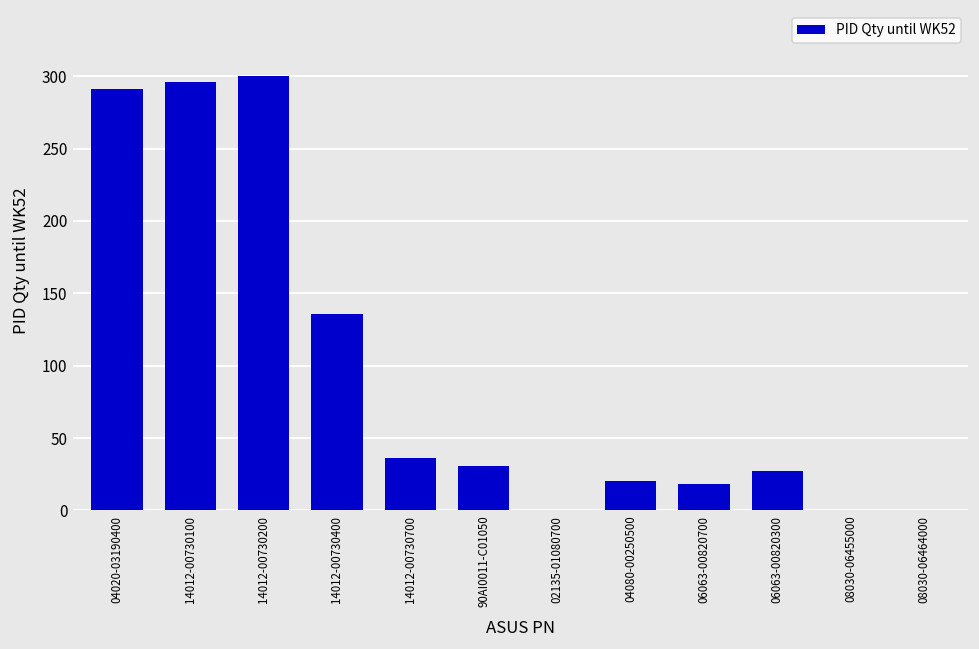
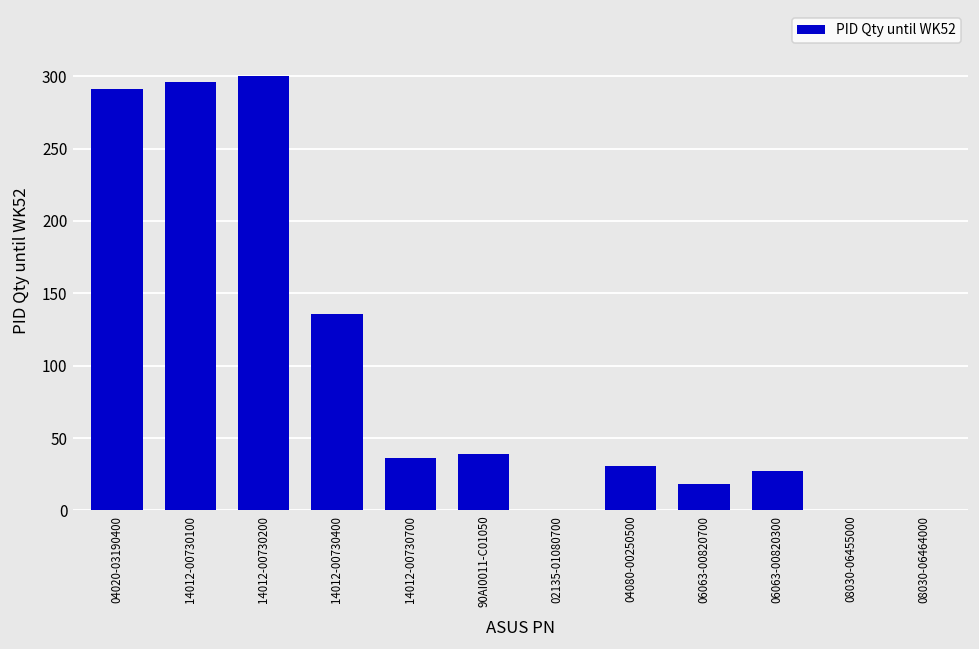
90AI0011-C01050: 31 -> 39
04080-00250500: 20 -> 31
